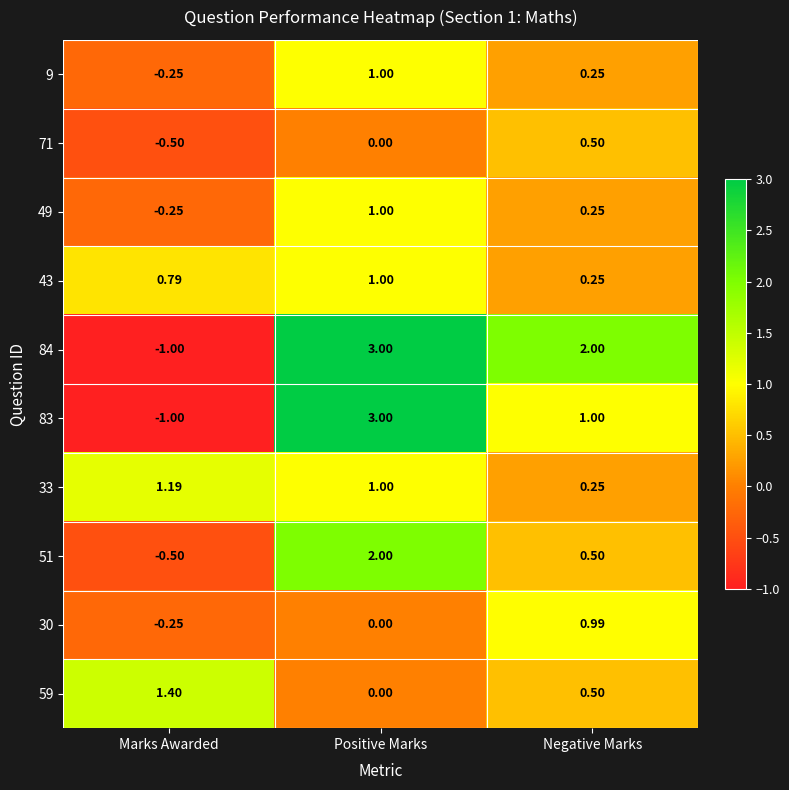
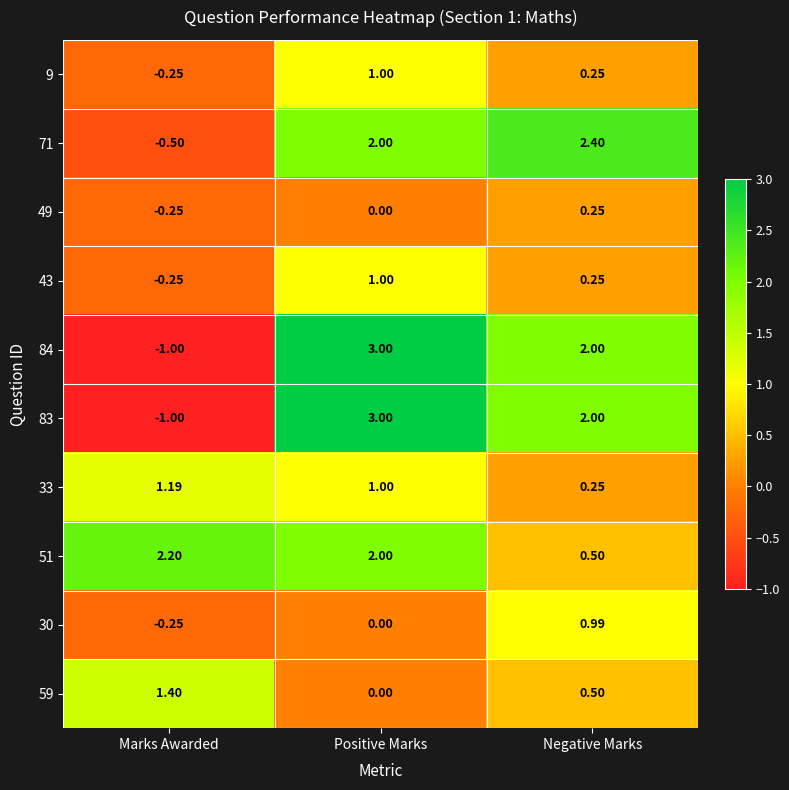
71, Positive Marks: 0.00 -> 2.00
71, Negative Marks: 0.50 -> 2.40
49, Positive Marks: 1.00 -> 0.00
43, Marks Awarded: 0.79 -> -0.25
83, Negative Marks: 1.00 -> 2.00
51, Marks Awarded: -0.50 -> 2.20
